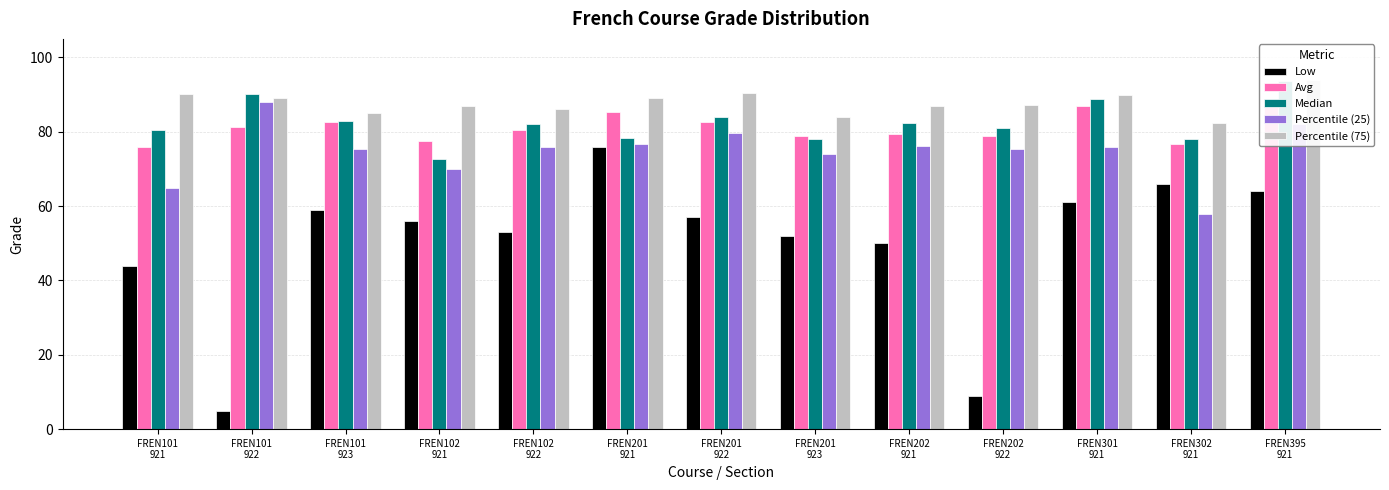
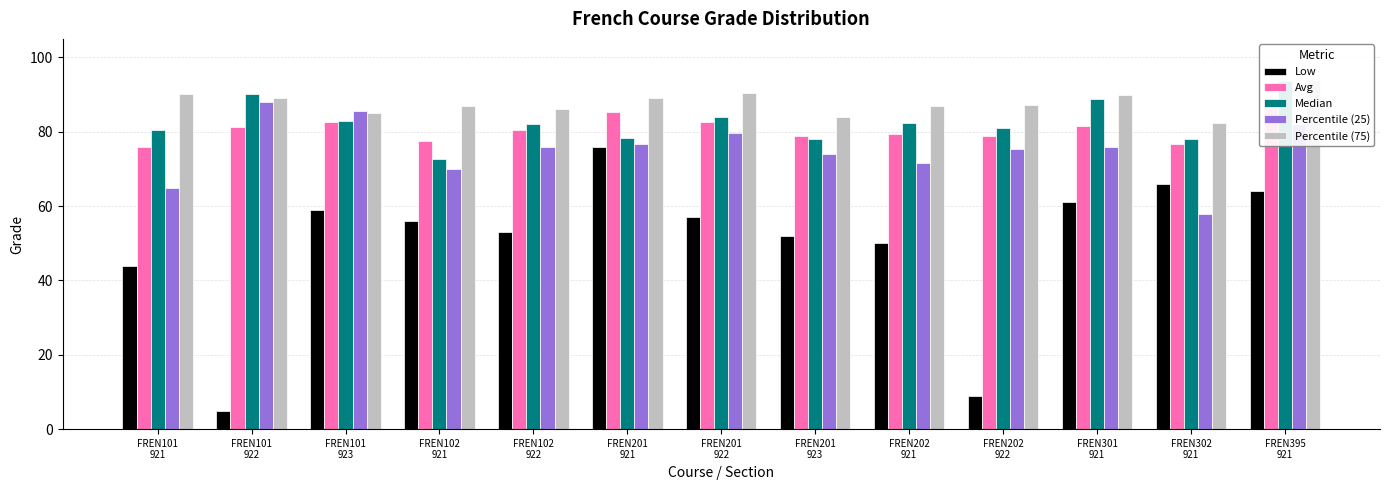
Percentile (25), FREN101 923: 76 -> 86
Percentile (25), FREN202 921: 76 -> 72
Avg, FREN301 921: 87 -> 82
